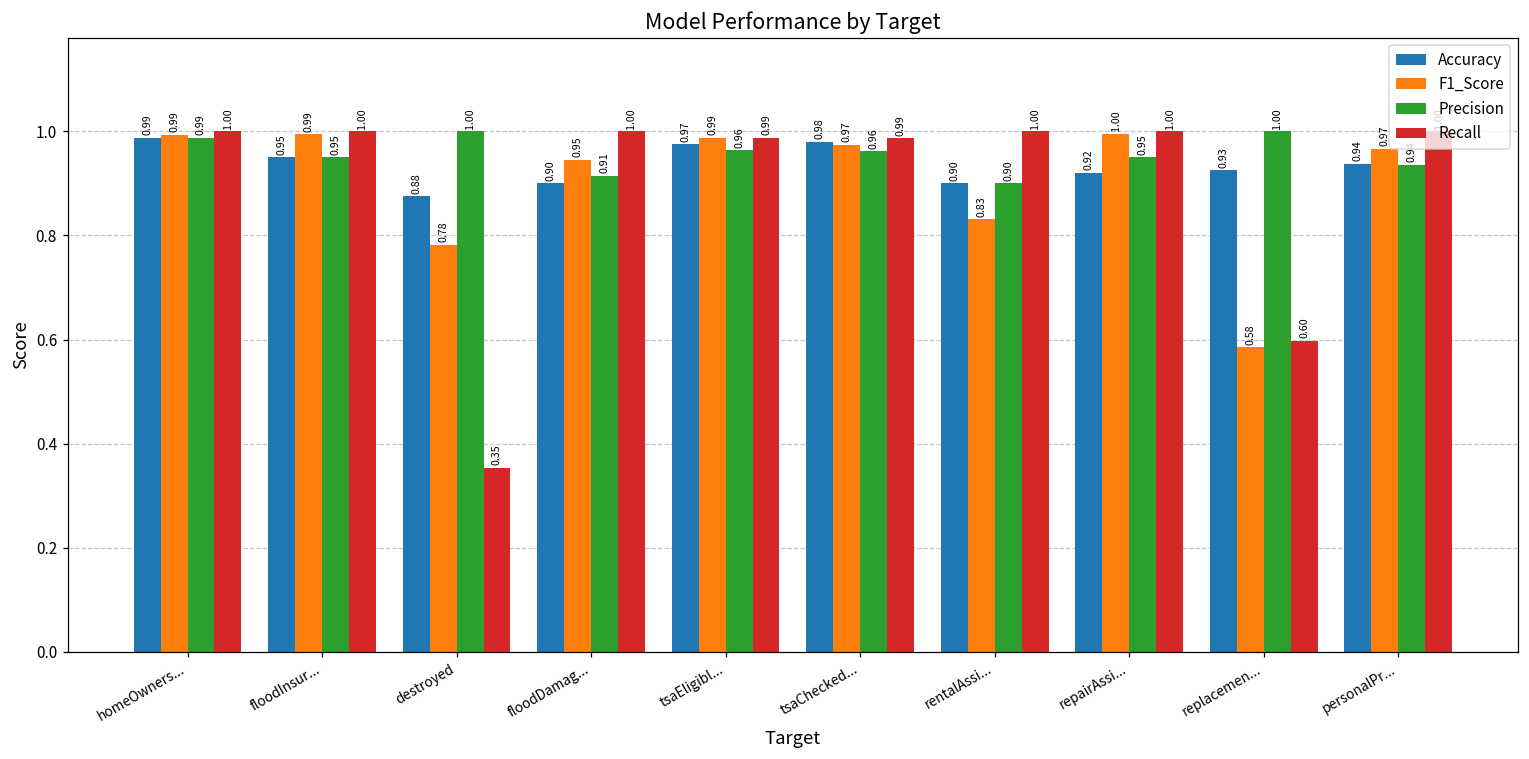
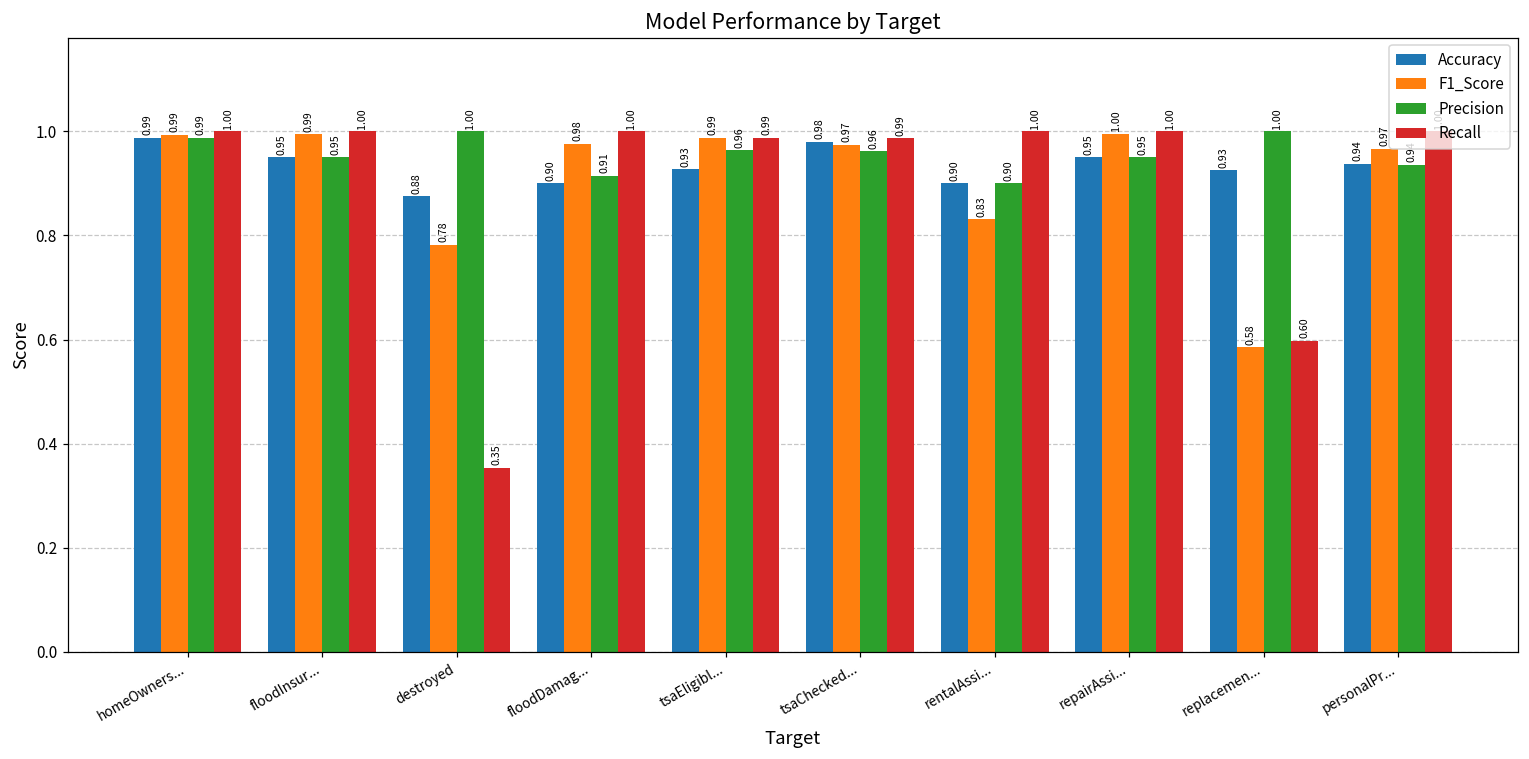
F1_Score, floodDamag...: 0.95 -> 0.98
Accuracy, tsaEligibl...: 0.97 -> 0.93
Accuracy, repairAssi...: 0.92 -> 0.95
